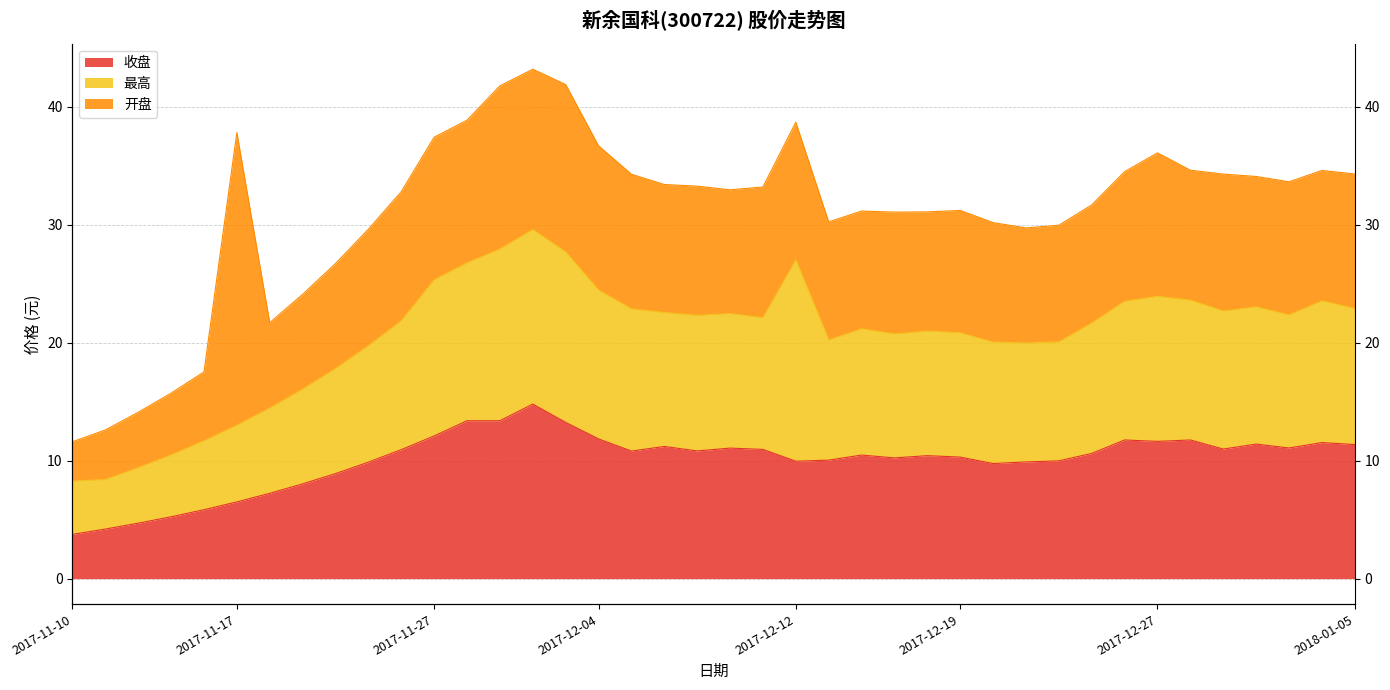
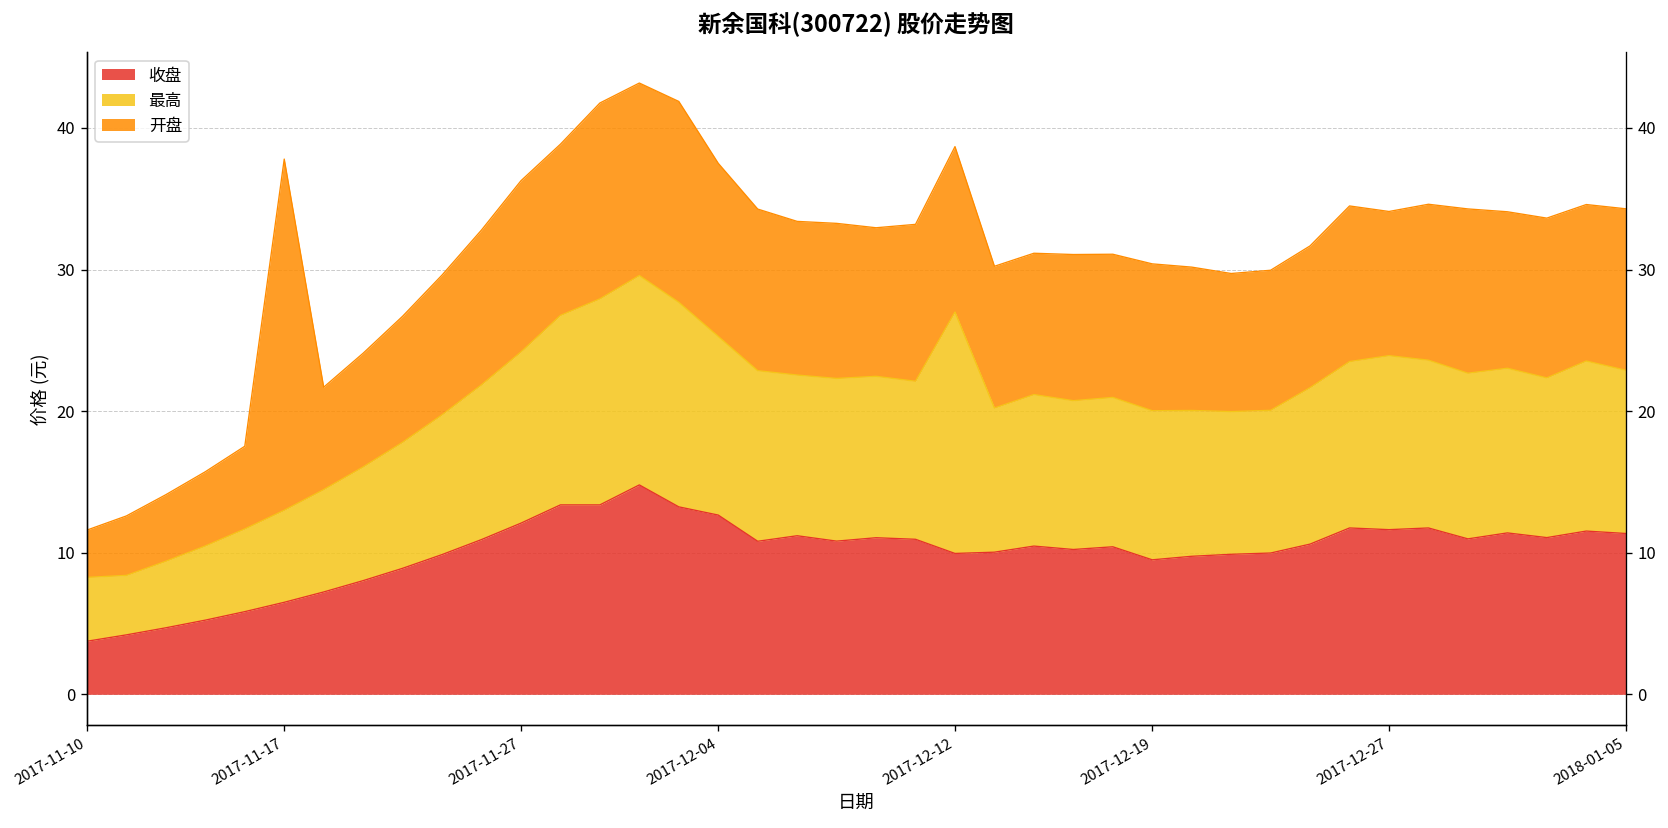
最高, 2017-11-27: 13.2 -> 12.1
收盘, 2017-12-04: 11.8 -> 12.7
收盘, 2017-12-19: 10.3 -> 9.5
开盘, 2017-12-27: 12.2 -> 10.2
